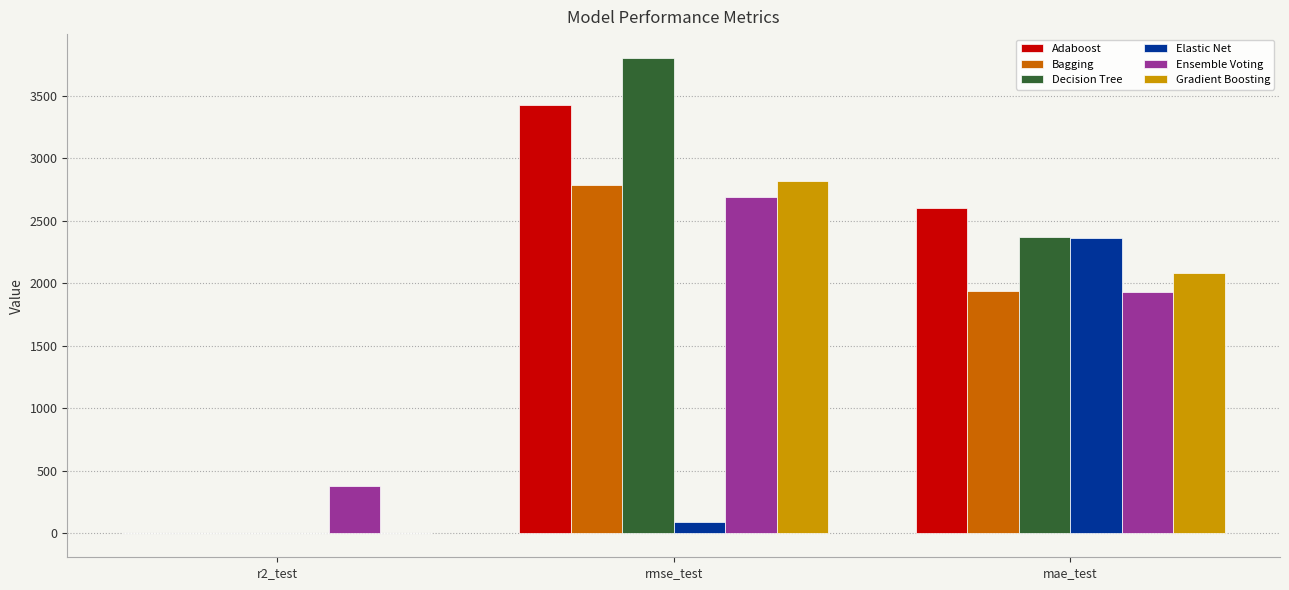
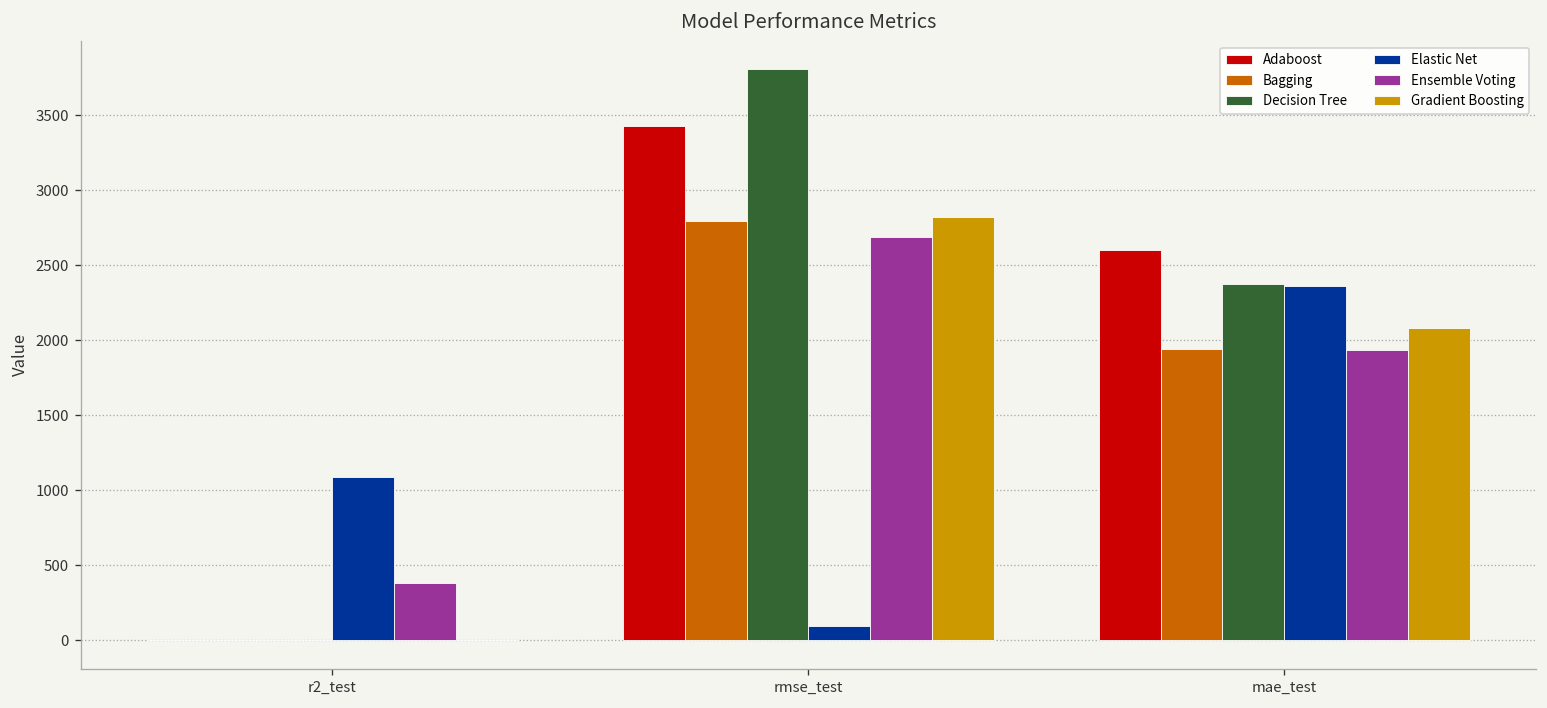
Elastic Net, r2_test: 0 -> 1090
